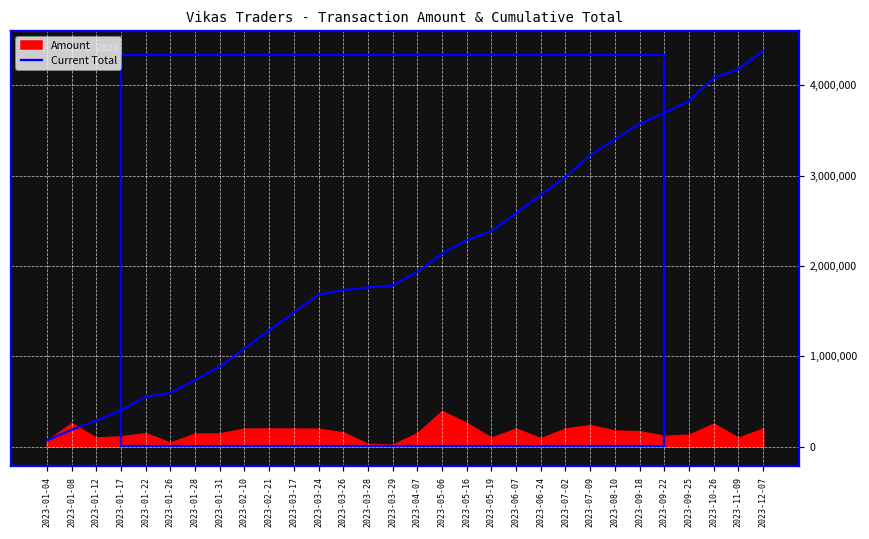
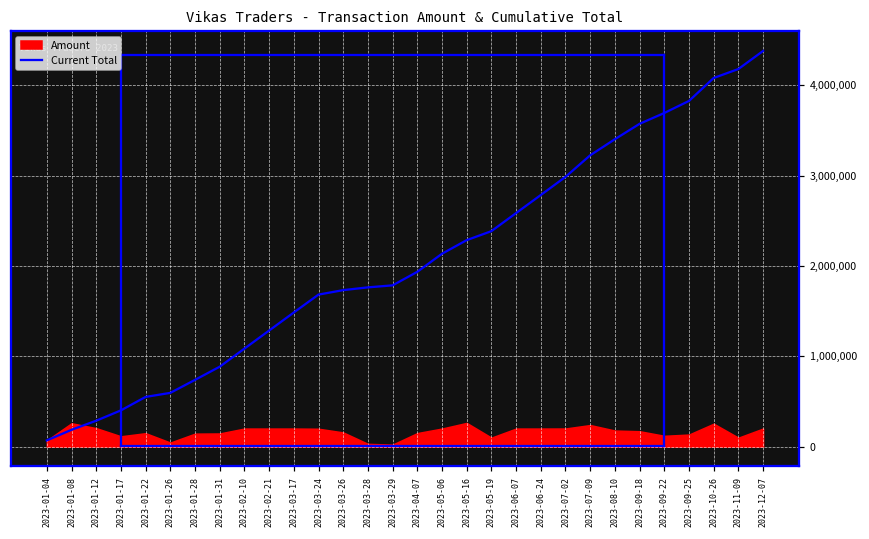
Amount, 2023-01-12: 100,000 -> 200,000
Amount, 2023-05-06: 400,000 -> 200,000
Amount, 2023-06-24: 100,000 -> 200,000
